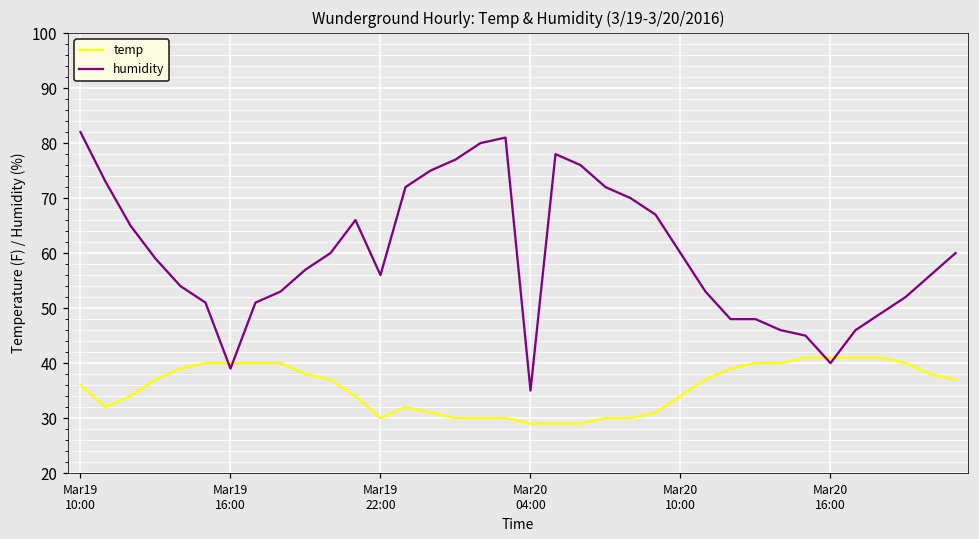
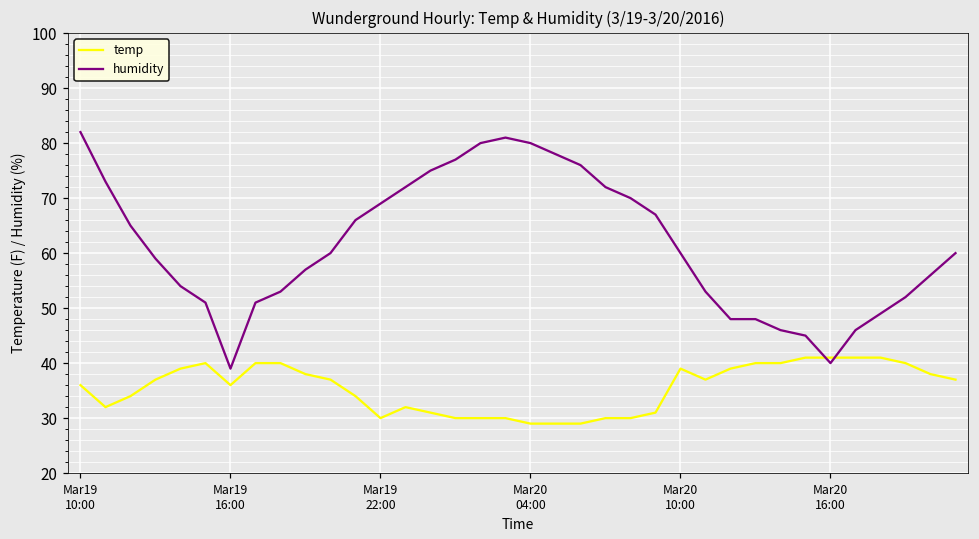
temp, Mar19 16:00: 40 -> 36
humidity, Mar19 22:00: 56 -> 69
humidity, Mar20 04:00: 35 -> 80
temp, Mar20 10:00: 34 -> 39
